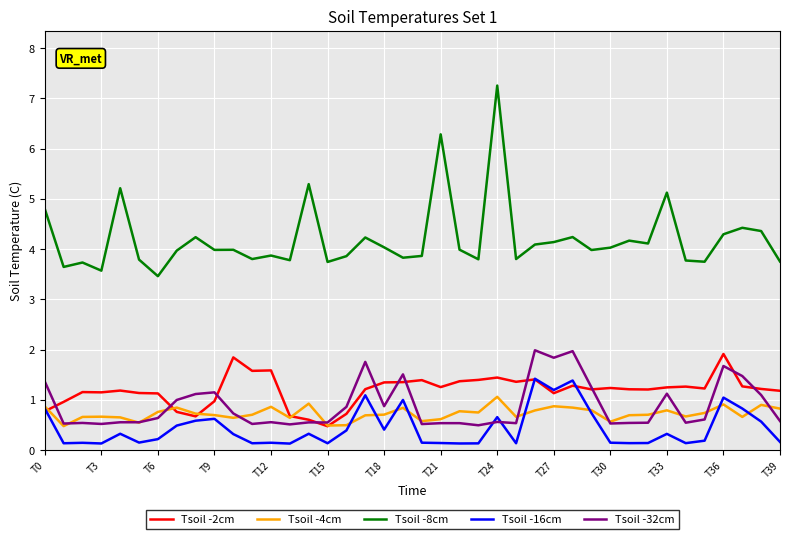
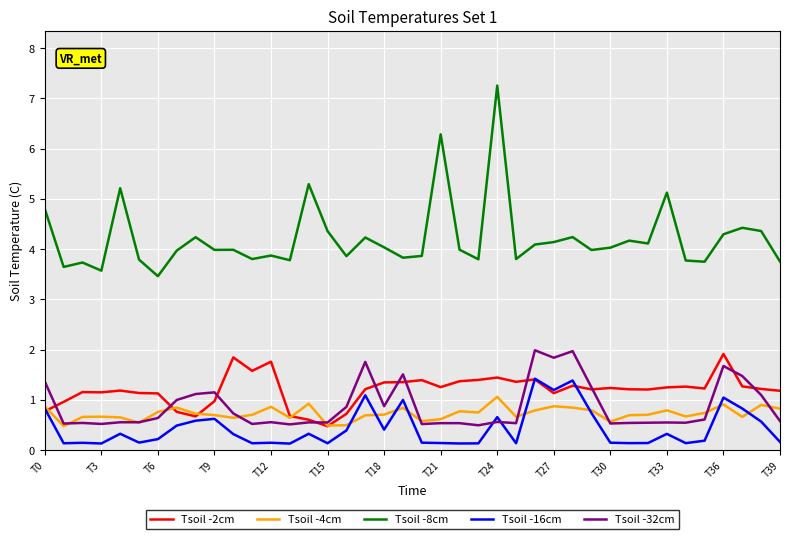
Tsoil -2cm, T12: 1.6 -> 1.8
Tsoil -8cm, T15: 3.7 -> 4.4
Tsoil -32cm, T33: 1.1 -> 0.5
